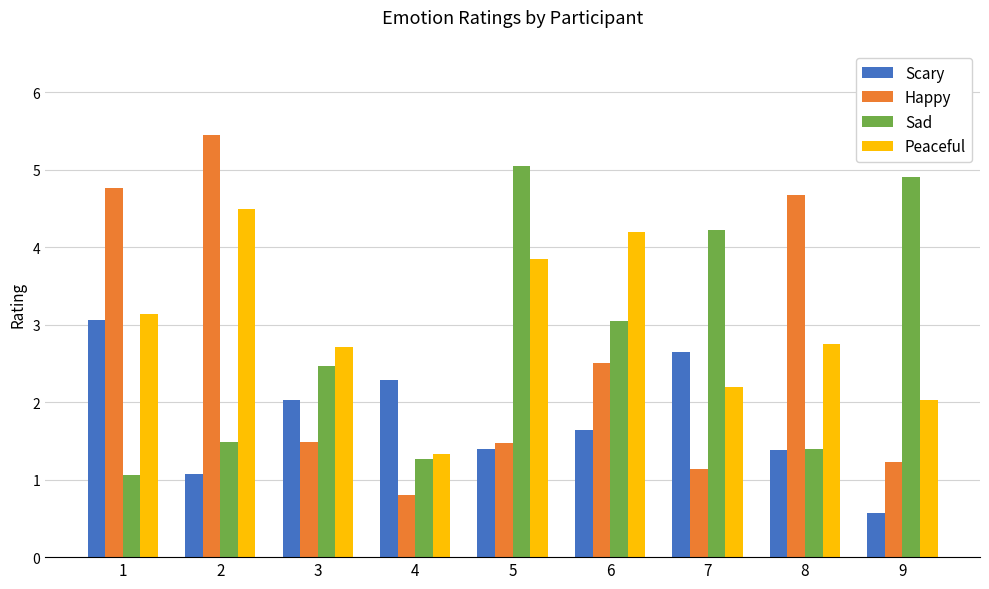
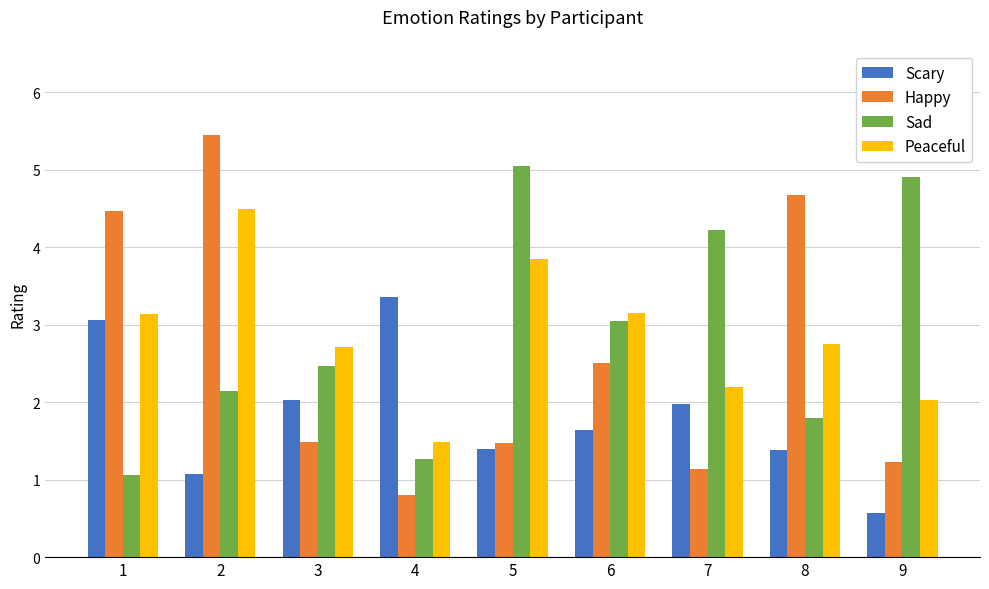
Happy, 1: 4.8 -> 4.5
Sad, 2: 1.5 -> 2.1
Scary, 4: 2.3 -> 3.4
Peaceful, 4: 1.3 -> 1.5
Peaceful, 6: 4.2 -> 3.2
Scary, 7: 2.6 -> 2.0
Sad, 8: 1.4 -> 1.8
